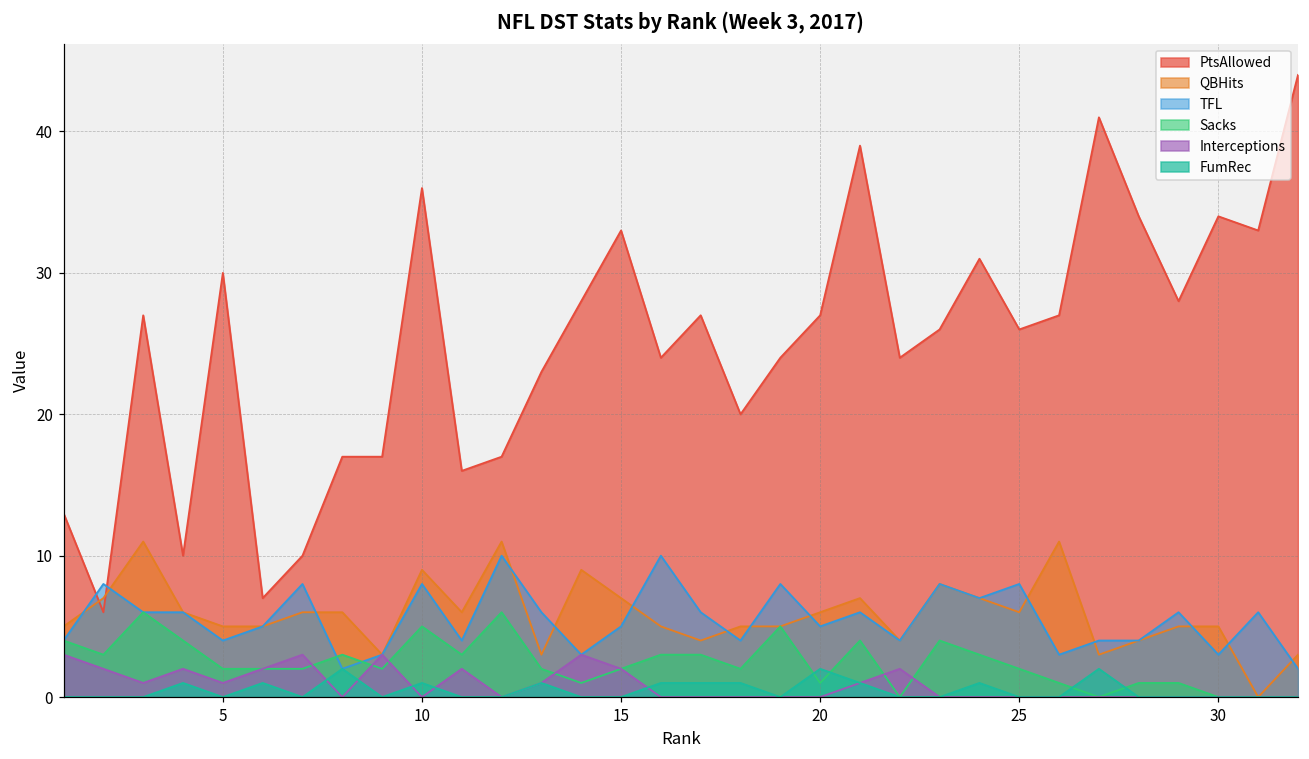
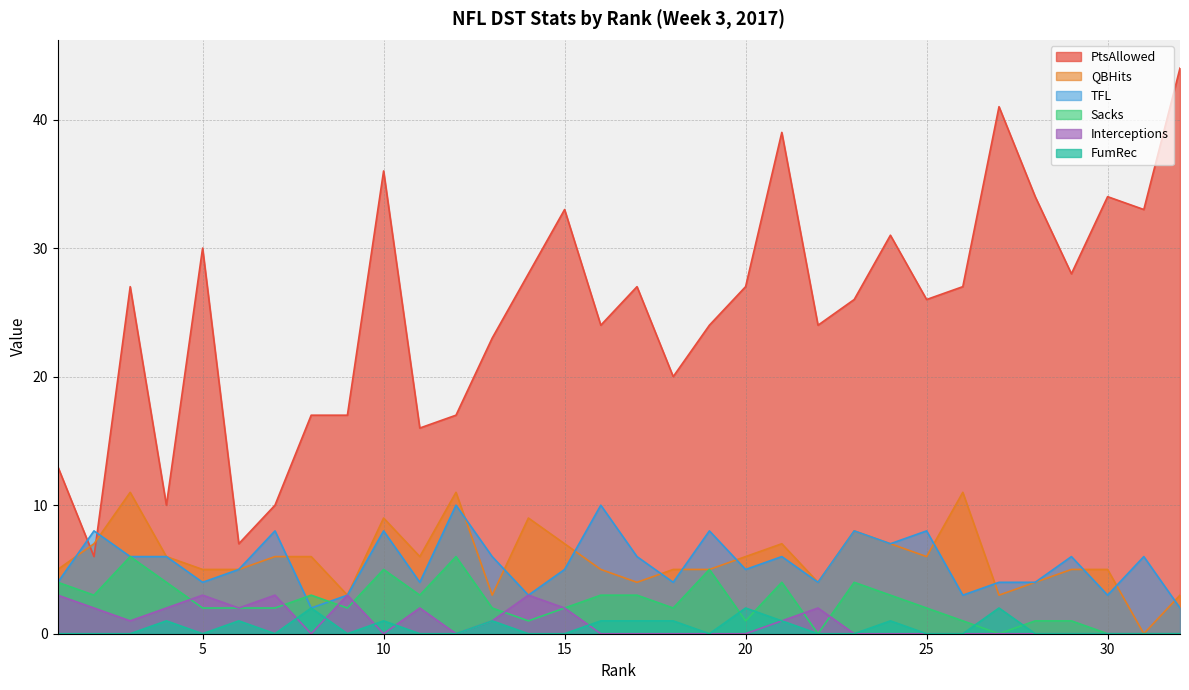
Interceptions, 5: 1 -> 3
